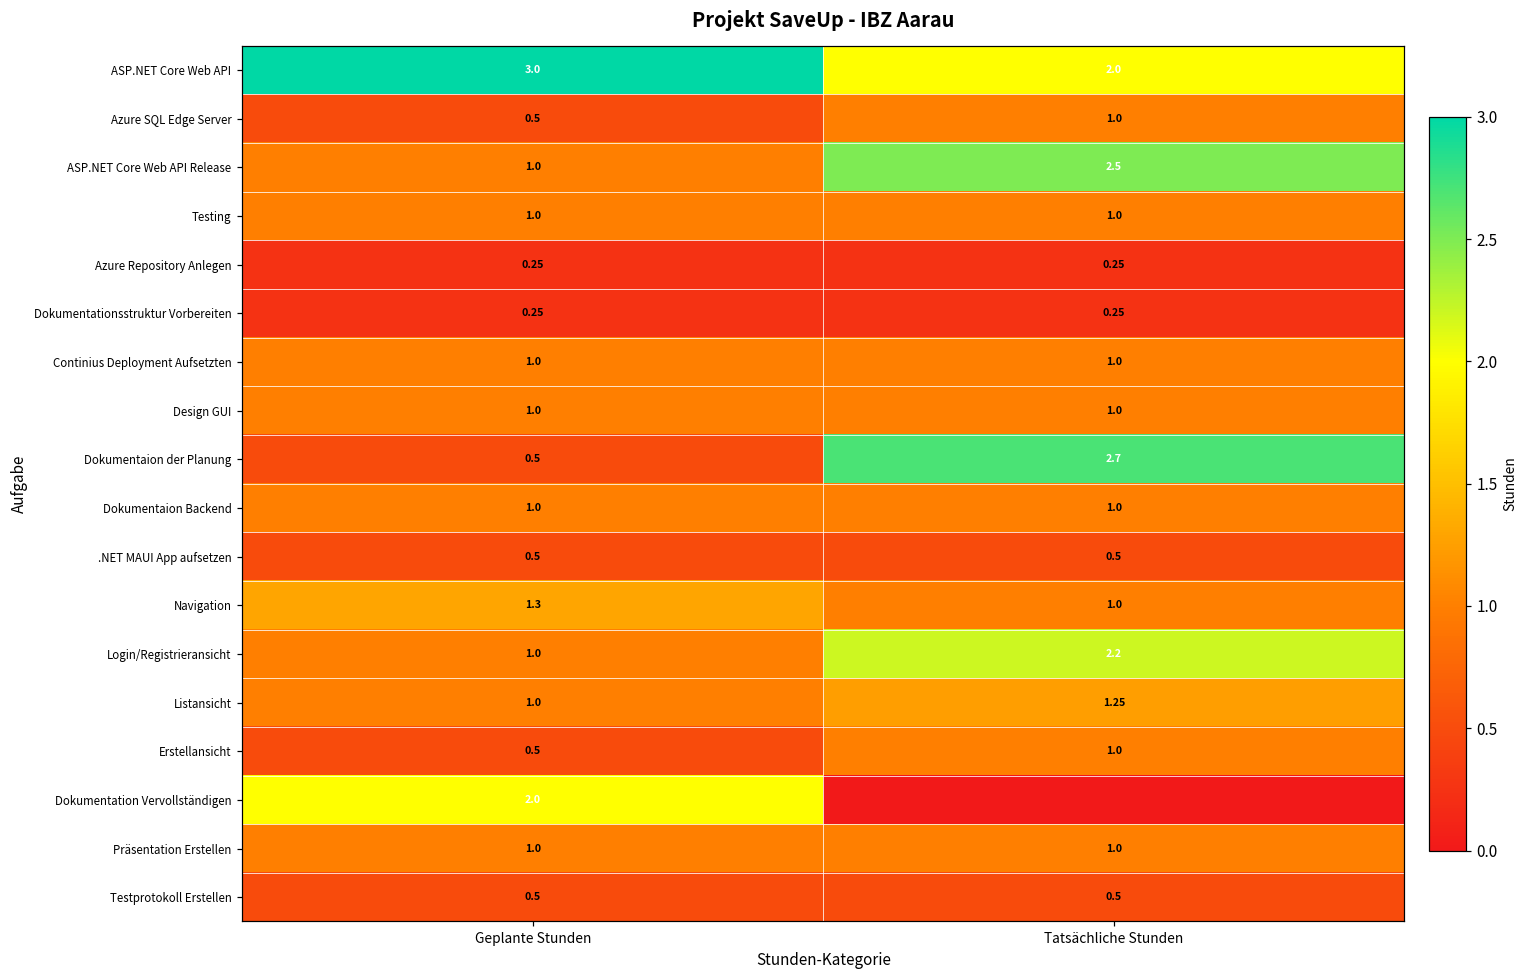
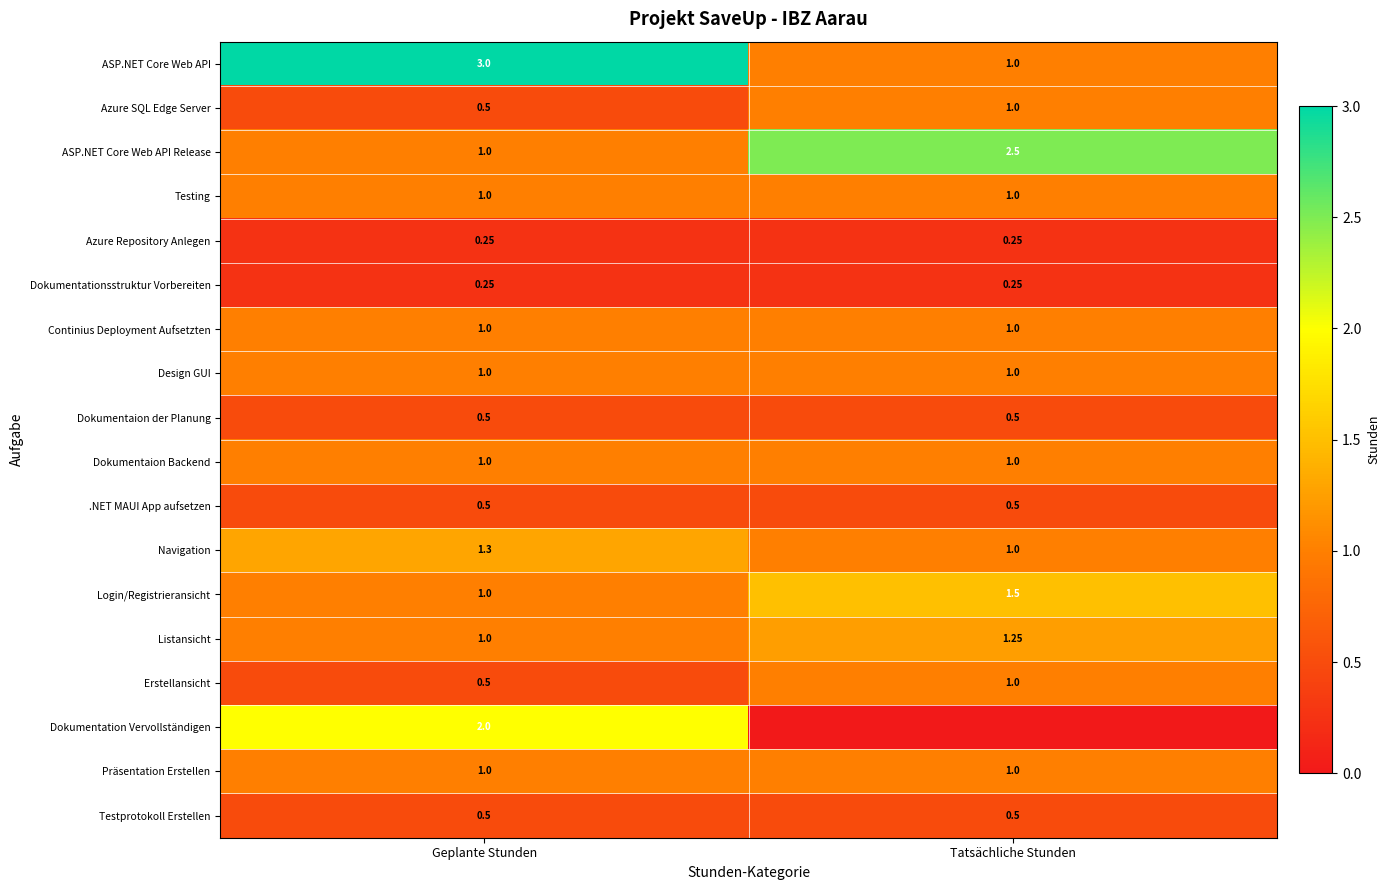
ASP.NET Core Web API, Tatsächliche Stunden: 2.0 -> 1.0
Dokumentaion der Planung, Tatsächliche Stunden: 2.7 -> 0.5
Login/Registrieransicht, Tatsächliche Stunden: 2.2 -> 1.5
